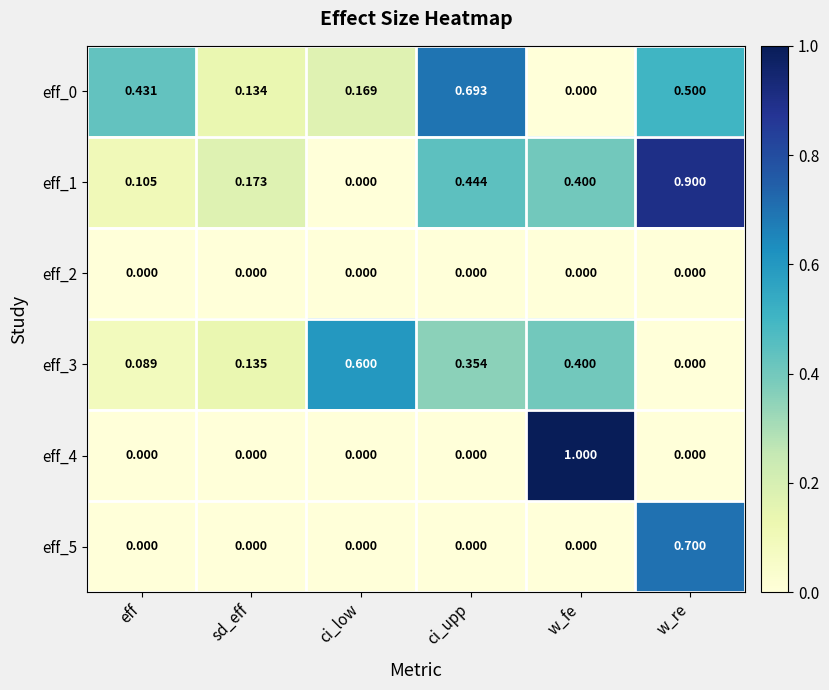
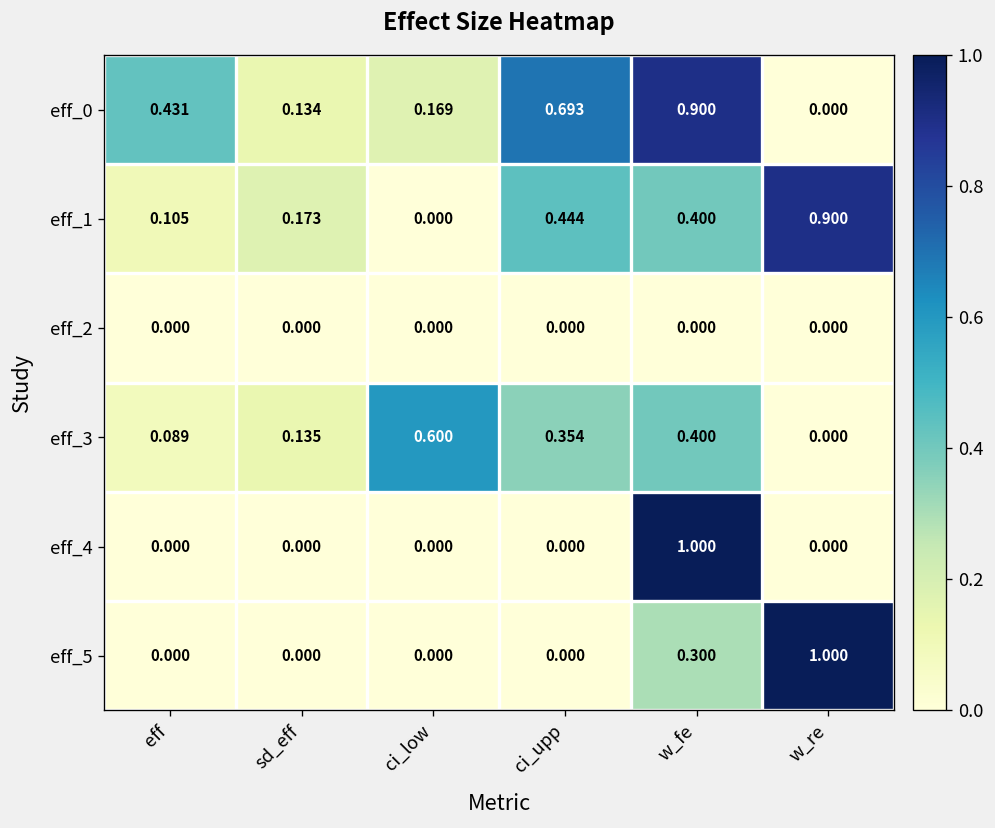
eff_0, w_fe: 0.000 -> 0.900
eff_0, w_re: 0.500 -> 0.000
eff_5, w_fe: 0.000 -> 0.300
eff_5, w_re: 0.700 -> 1.000
